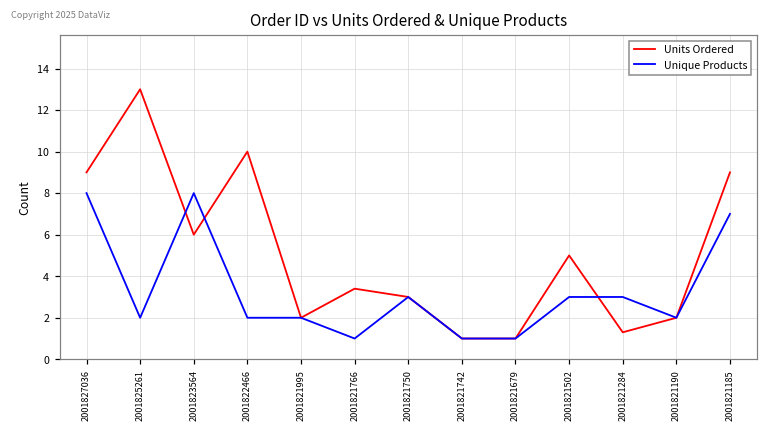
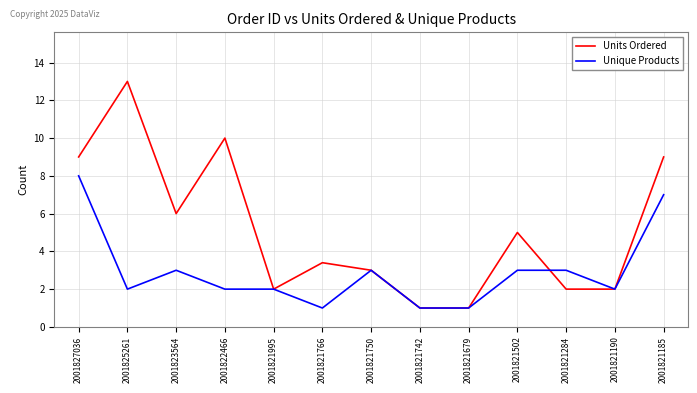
Unique Products, 2001823564: 8 -> 3
Units Ordered, 2001821284: 1.3 -> 2.0
